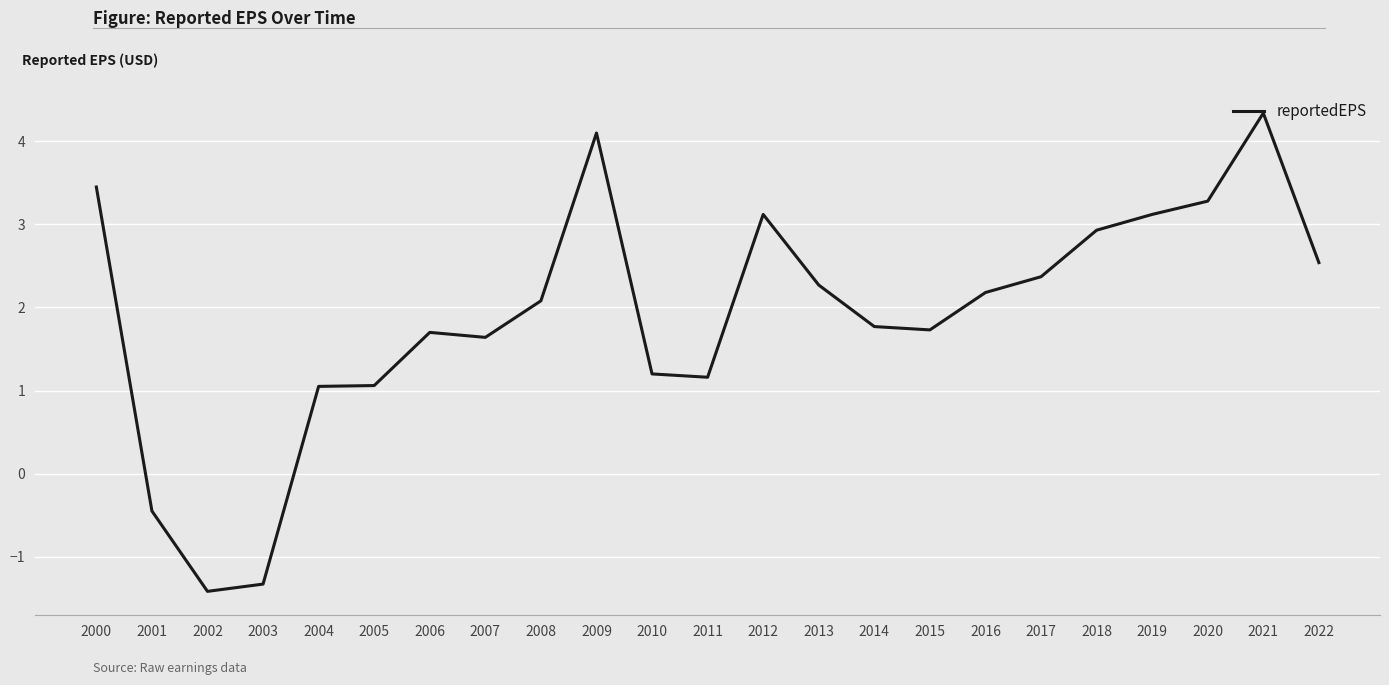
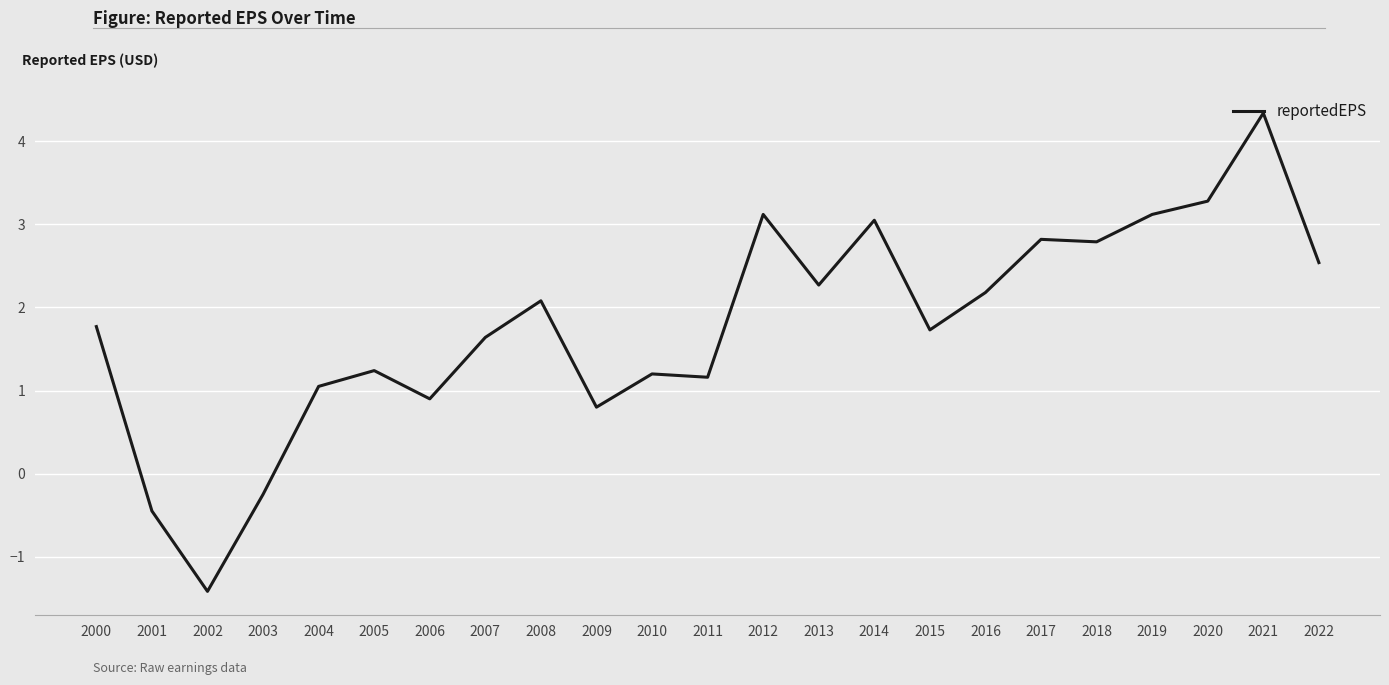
2000: 3.5 -> 1.8
2003: -1.3 -> -0.3
2005: 1.1 -> 1.2
2006: 1.7 -> 0.9
2009: 4.1 -> 0.8
2014: 1.8 -> 3.1
2017: 2.4 -> 2.8
2018: 2.9 -> 2.8
